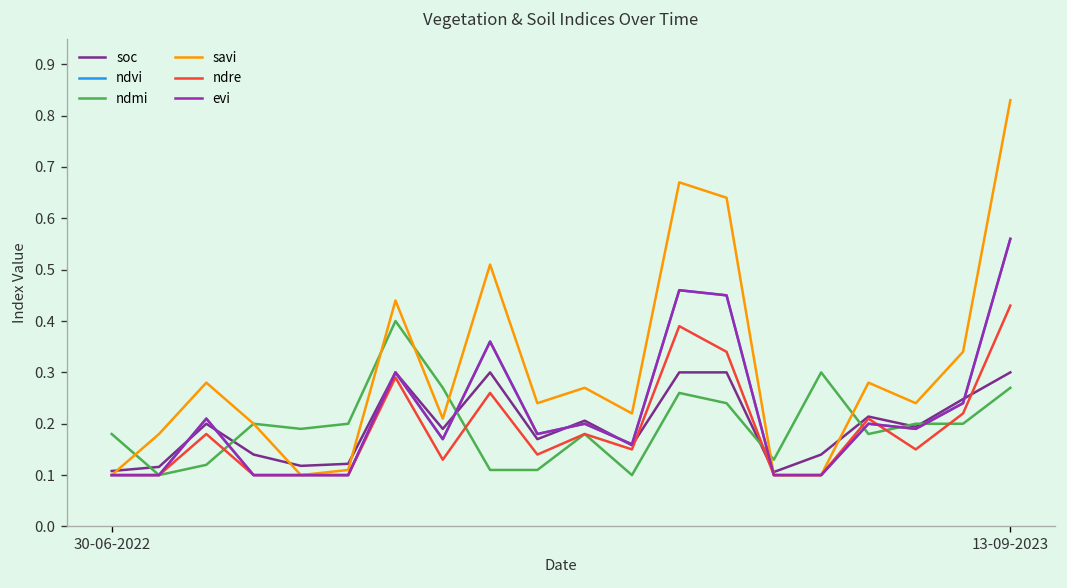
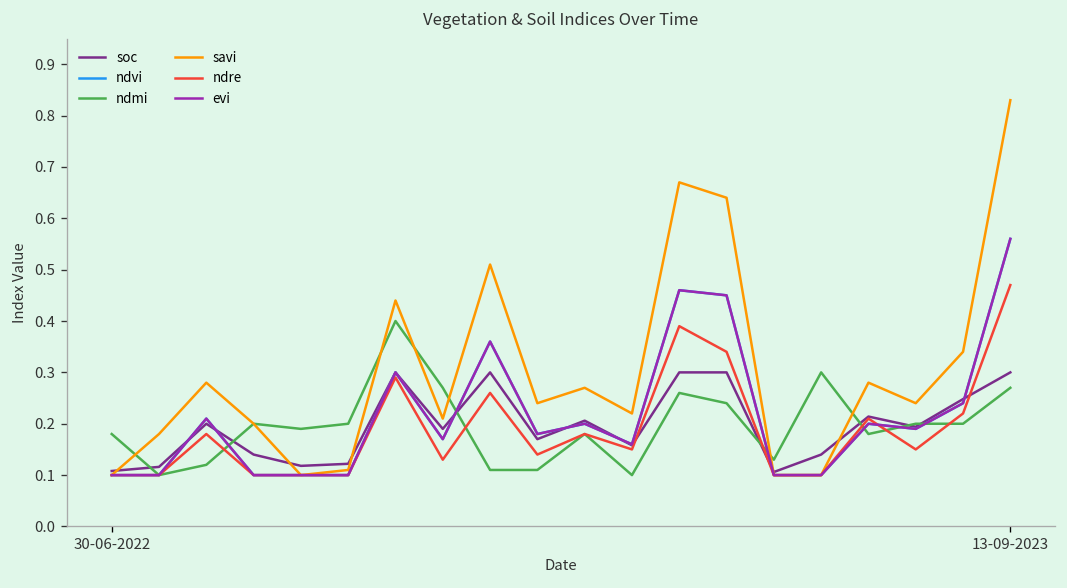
ndre, 13-09-2023: 0.43 -> 0.47
